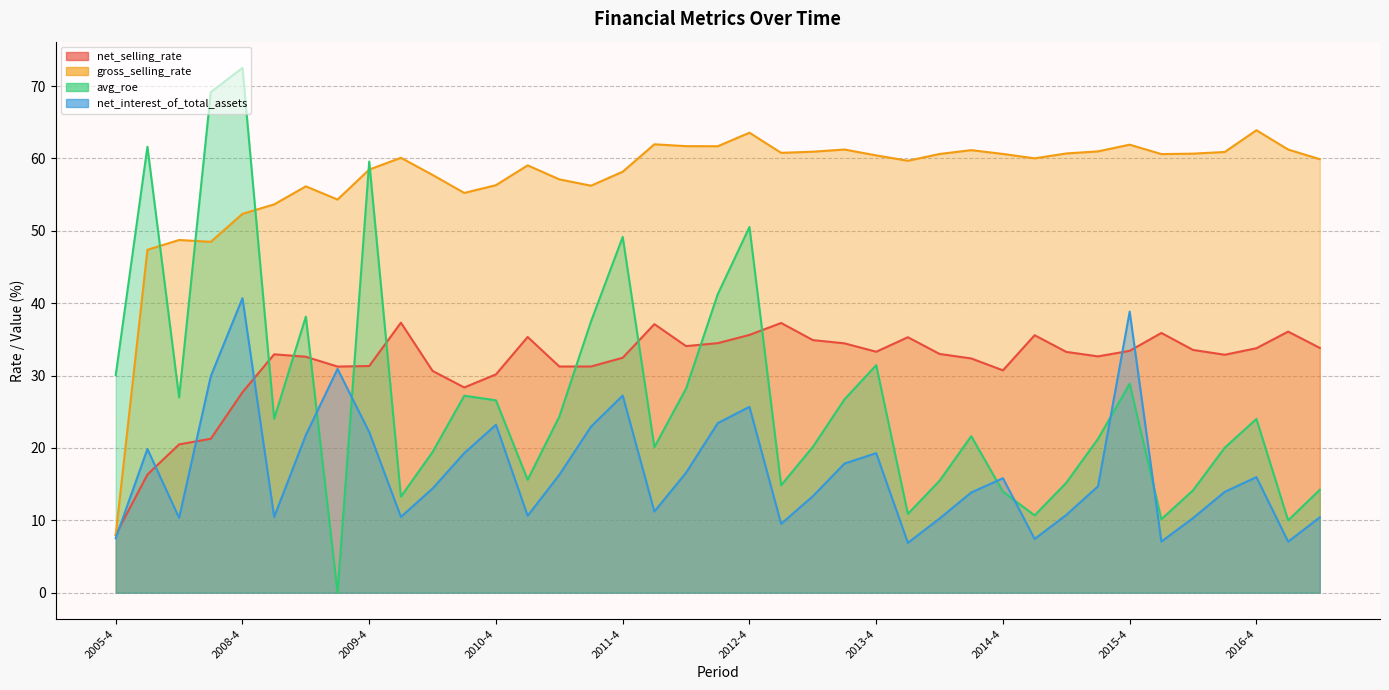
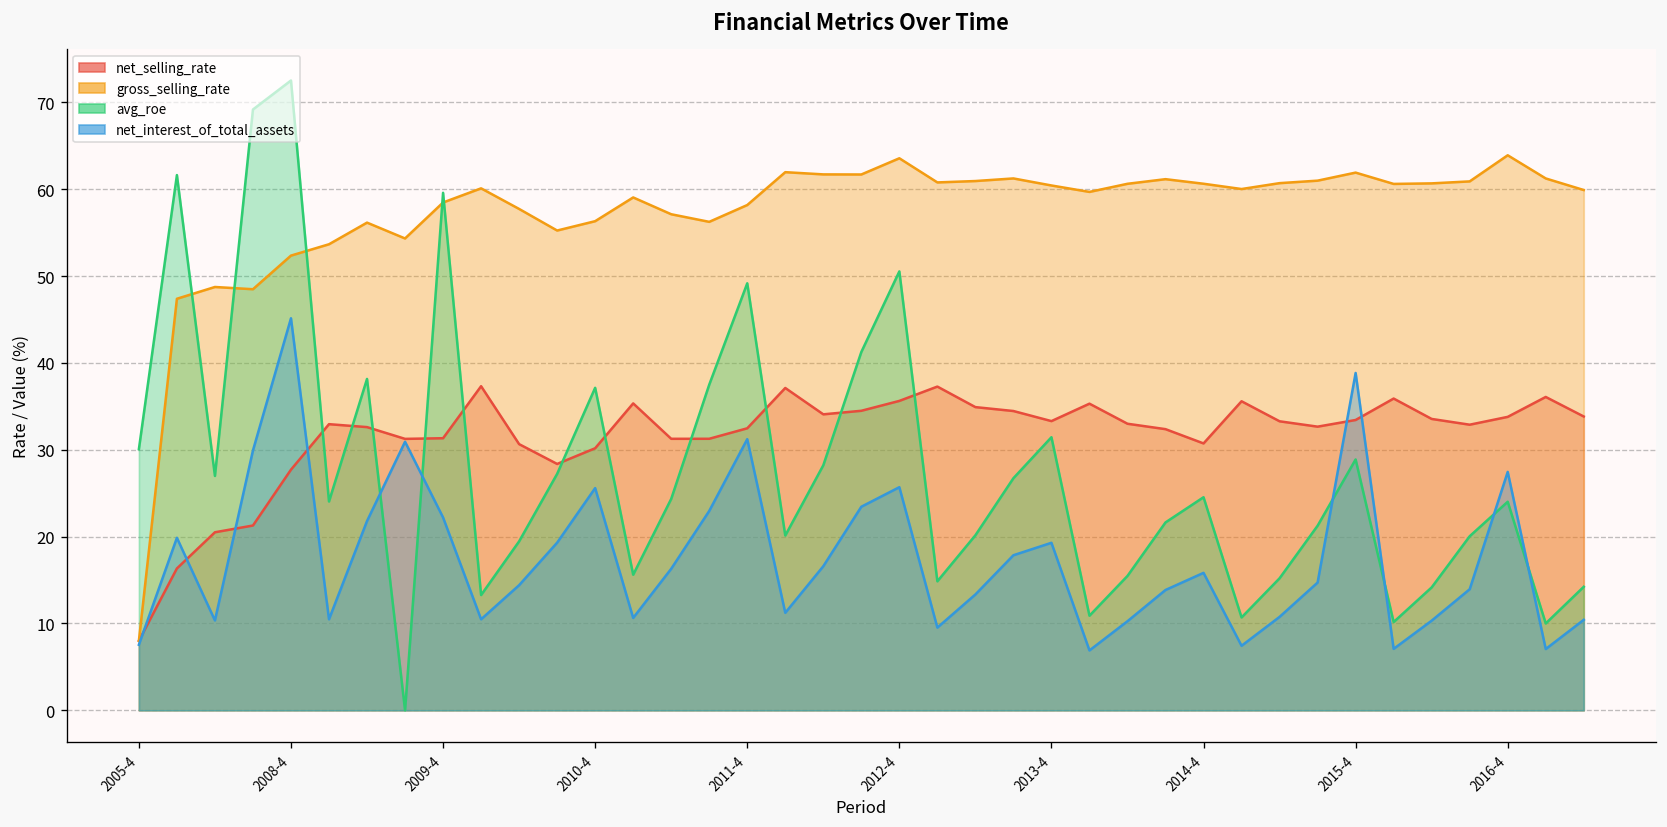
net_interest_of_total_assets, 2008-4: 41 -> 45
avg_roe, 2010-4: 27 -> 37
net_interest_of_total_assets, 2010-4: 23 -> 26
net_interest_of_total_assets, 2011-4: 27 -> 31
avg_roe, 2014-4: 14 -> 25
net_interest_of_total_assets, 2016-4: 16 -> 27
